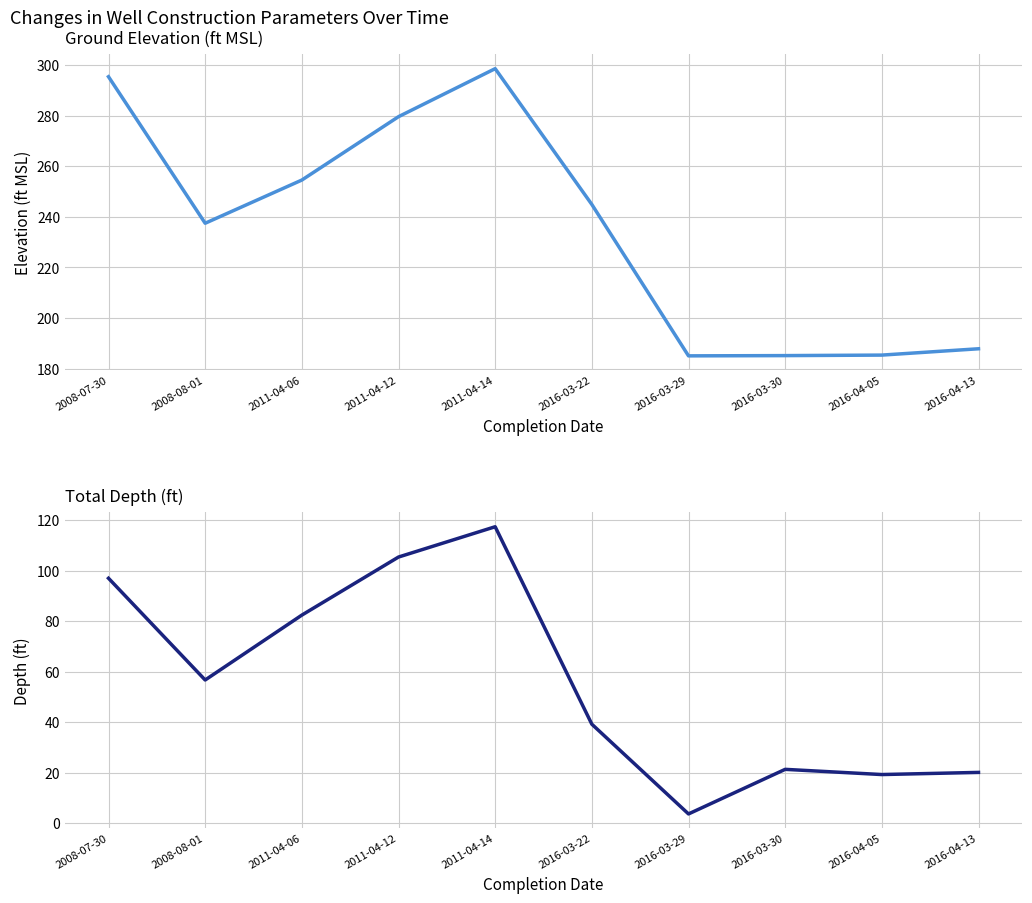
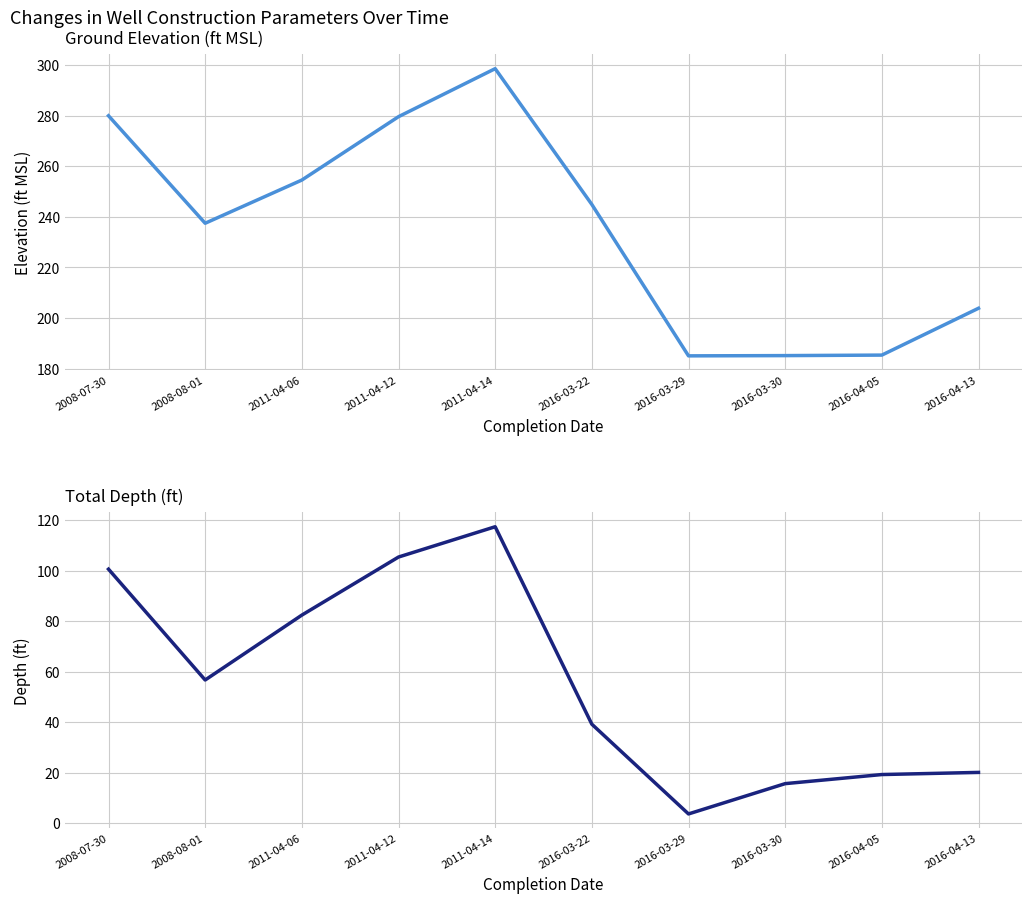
Ground Elevation (ft MSL), 2008-07-30: 295 -> 280
Ground Elevation (ft MSL), 2016-04-13: 188 -> 204
Total Depth (ft), 2008-07-30: 97 -> 101
Total Depth (ft), 2016-03-30: 21 -> 16
